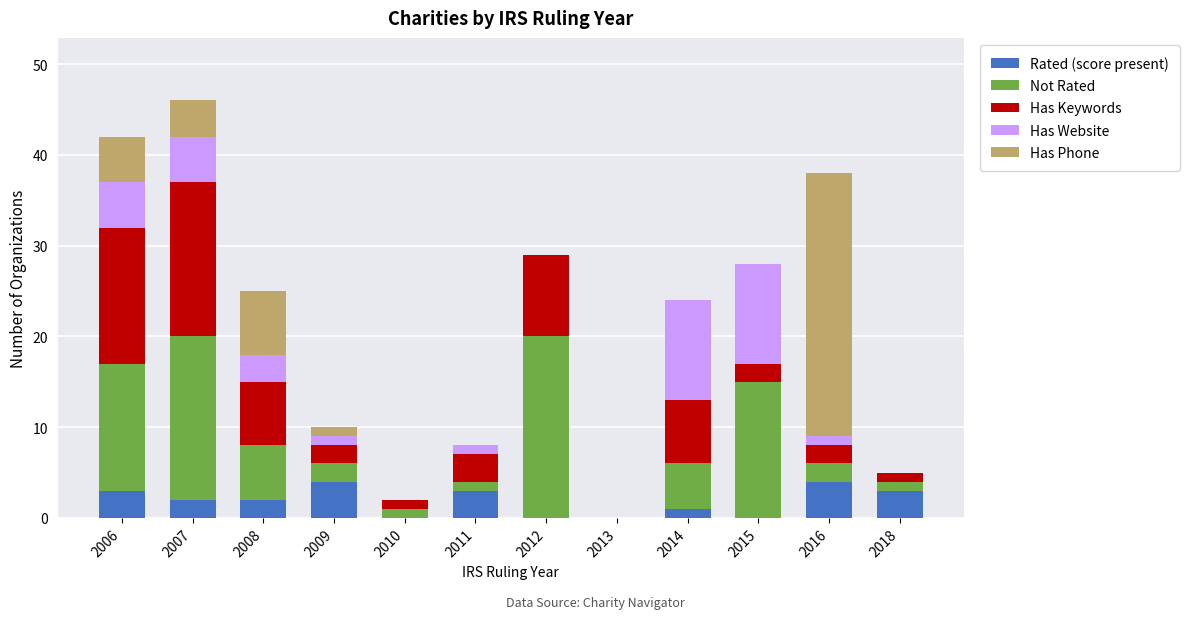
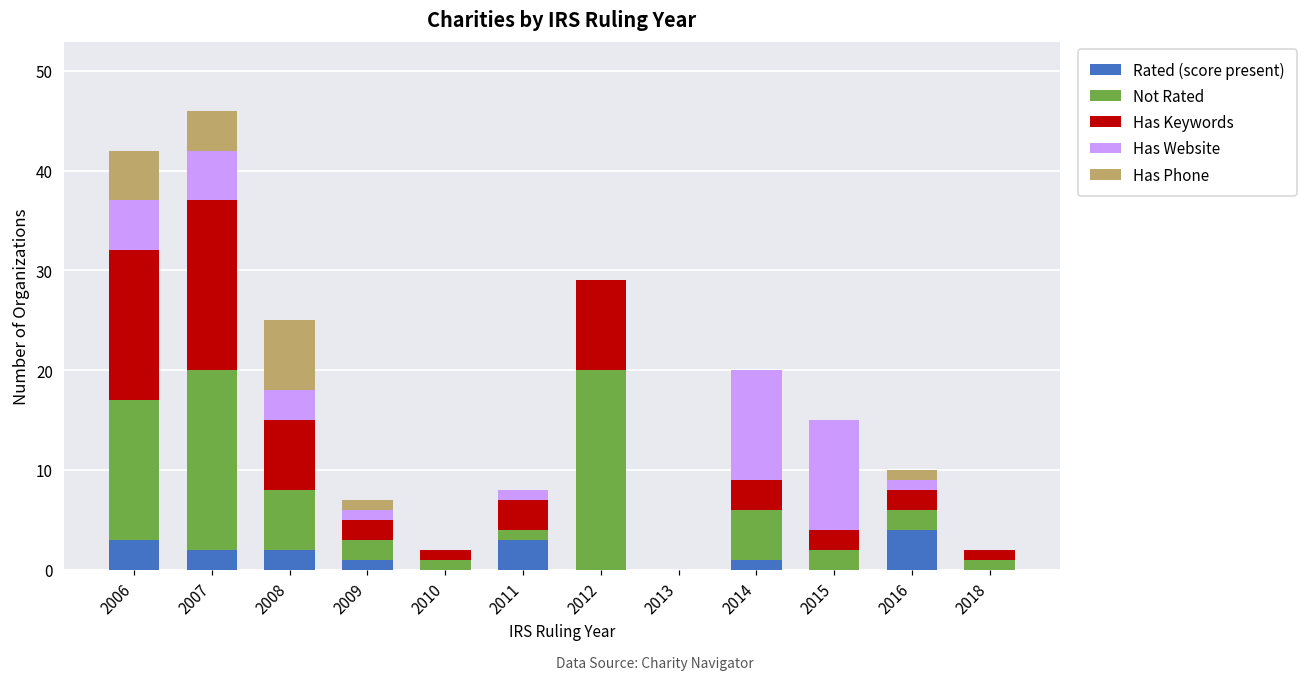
Rated (score present), 2009: 4 -> 1
Has Keywords, 2014: 7 -> 3
Not Rated, 2015: 15 -> 2
Has Phone, 2016: 29 -> 1
Rated (score present), 2018: 3 -> 0
